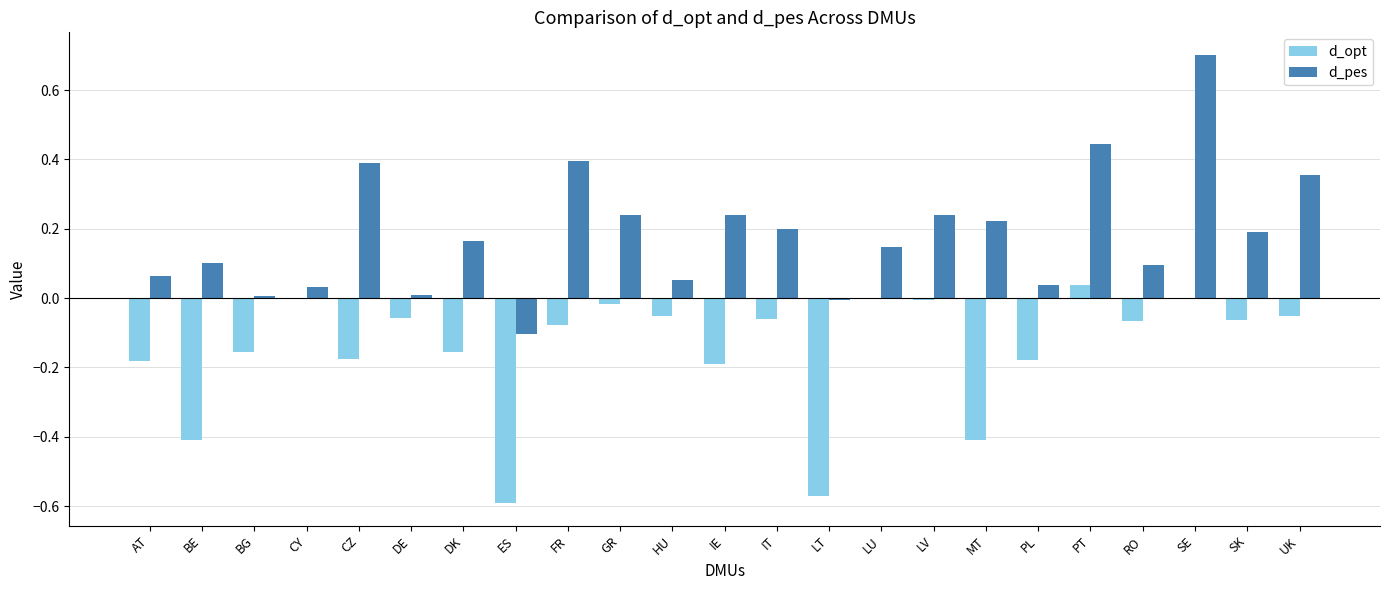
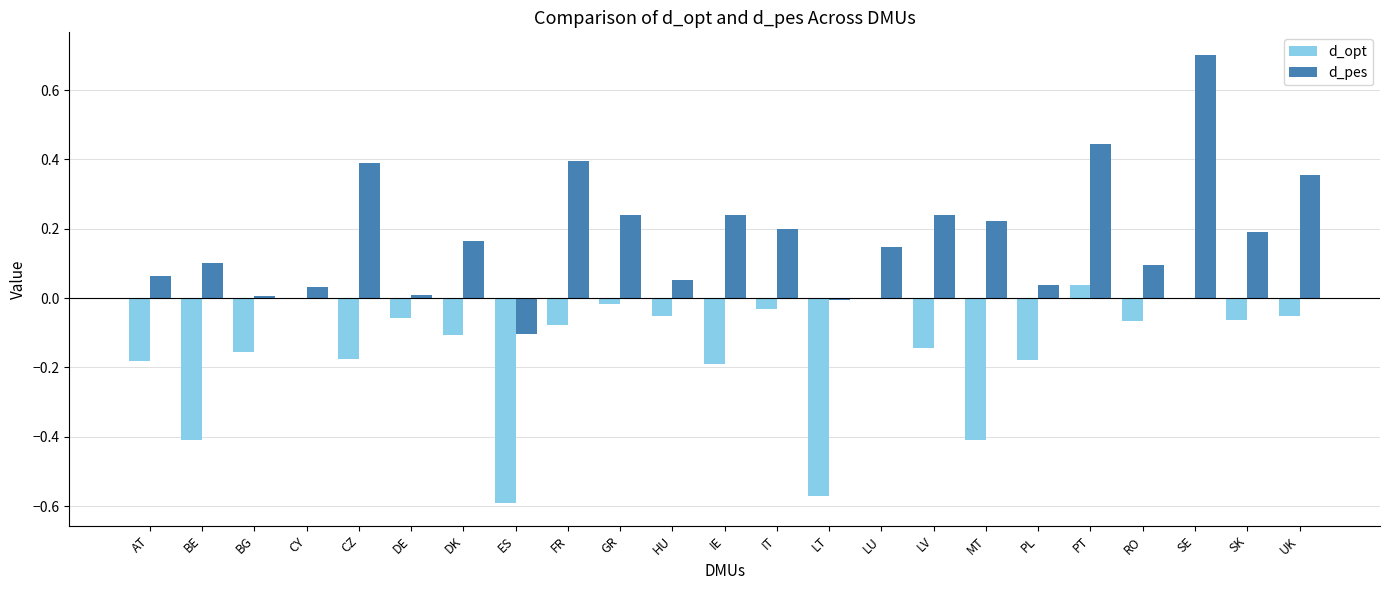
d_opt, DK: -0.15 -> -0.11
d_opt, IT: -0.06 -> -0.03
d_opt, LV: -0.01 -> -0.14
